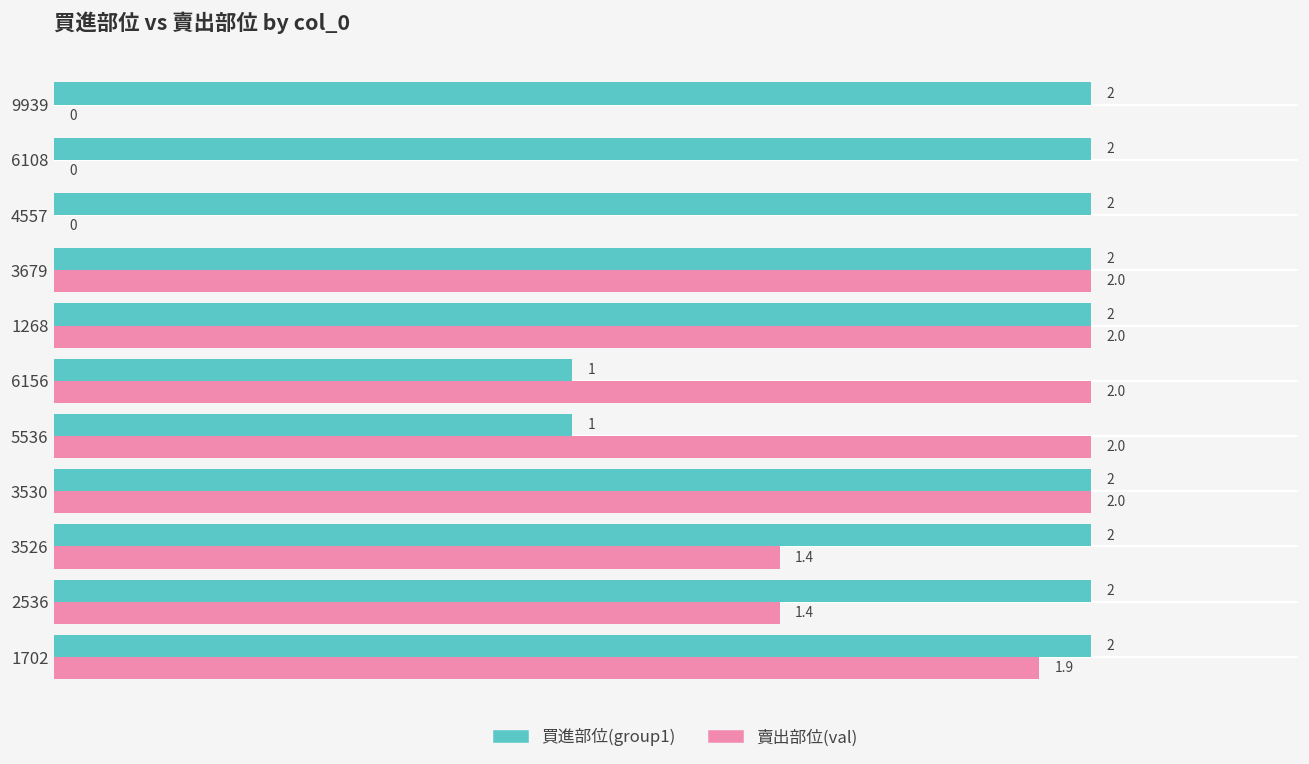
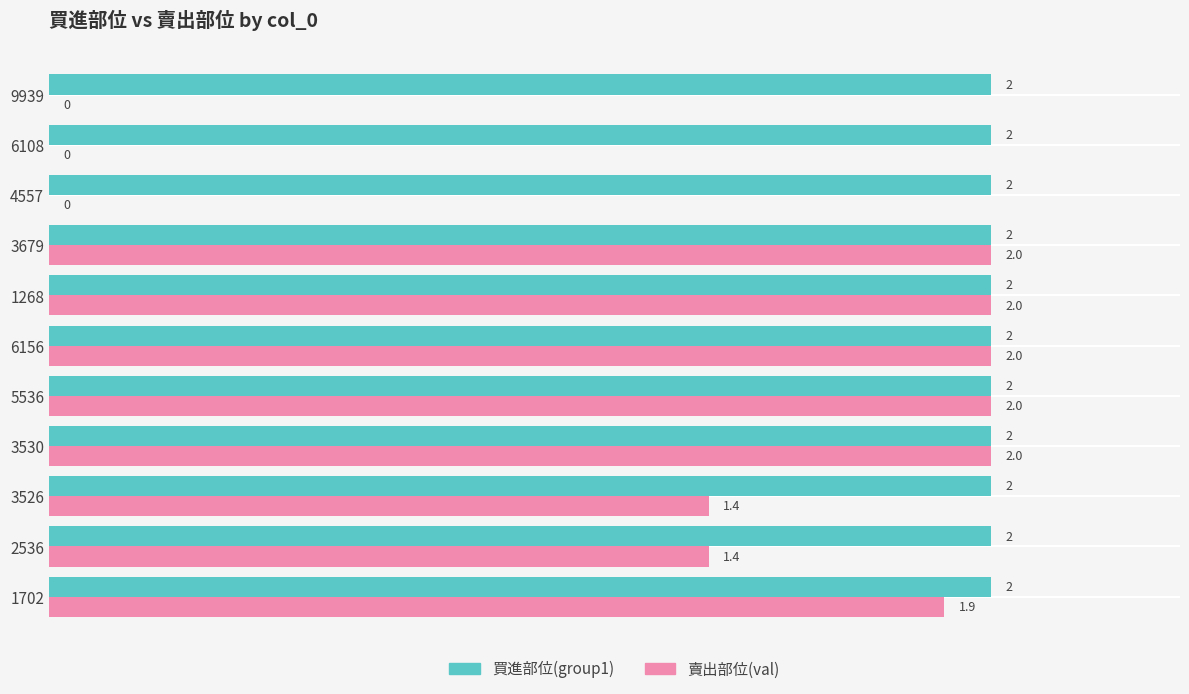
買進部位(group1), 6156: 1 -> 2
買進部位(group1), 5536: 1 -> 2
